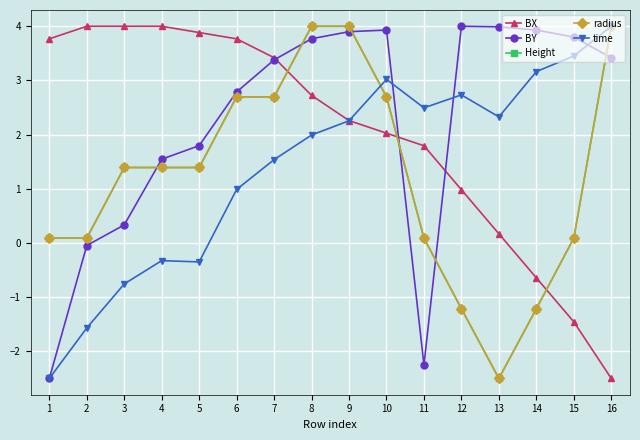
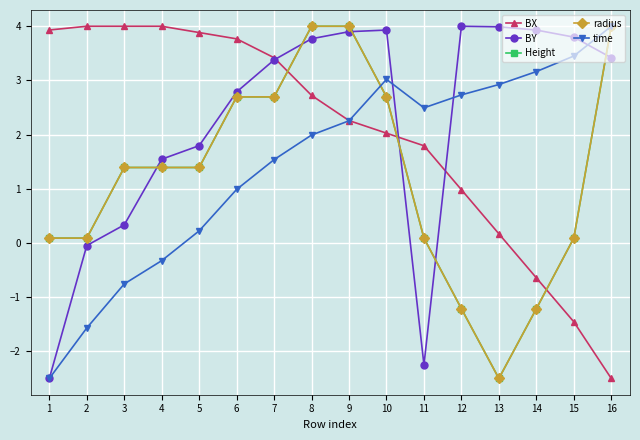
BX, 1: 3.8 -> 3.9
time, 5: -0.3 -> 0.2
time, 13: 2.3 -> 2.9
